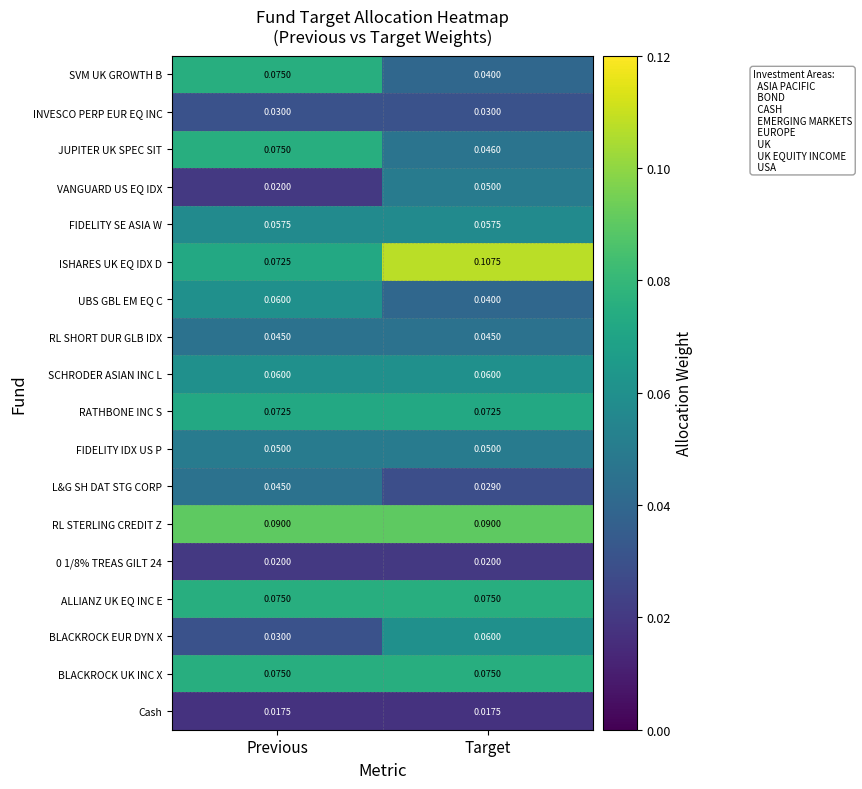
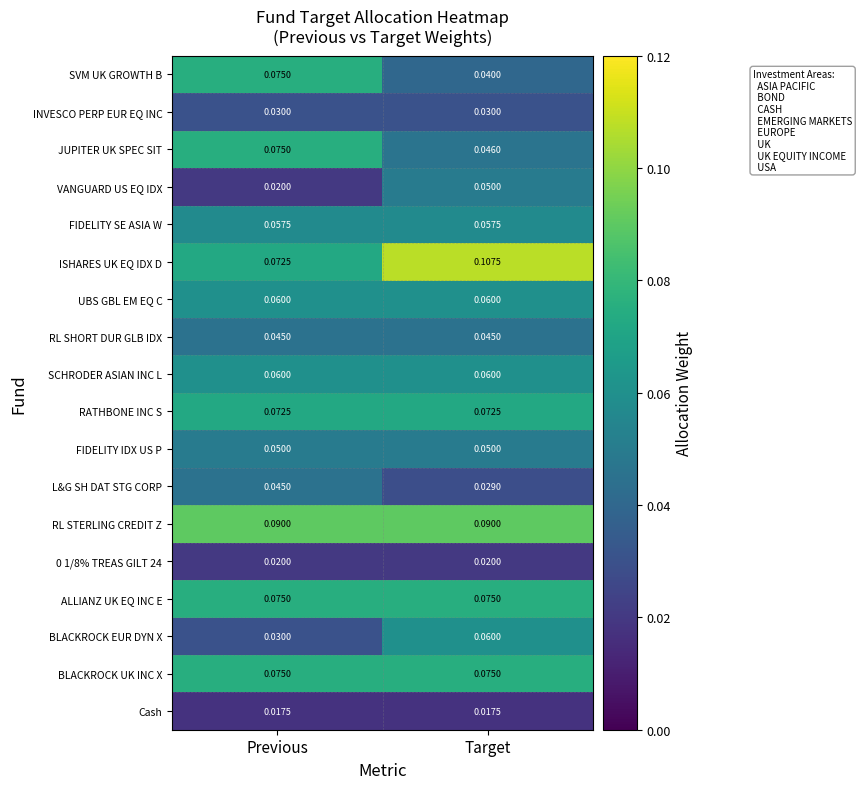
UBS GBL EM EQ C, Target: 0.0400 -> 0.0600
